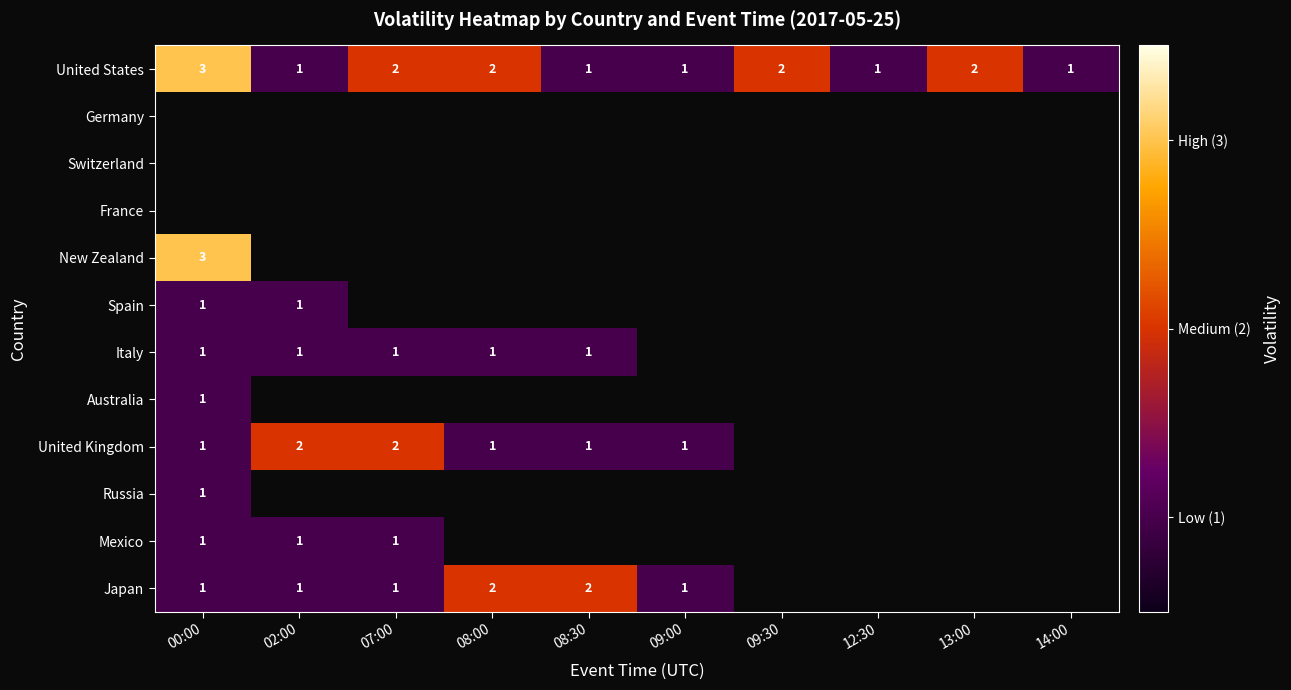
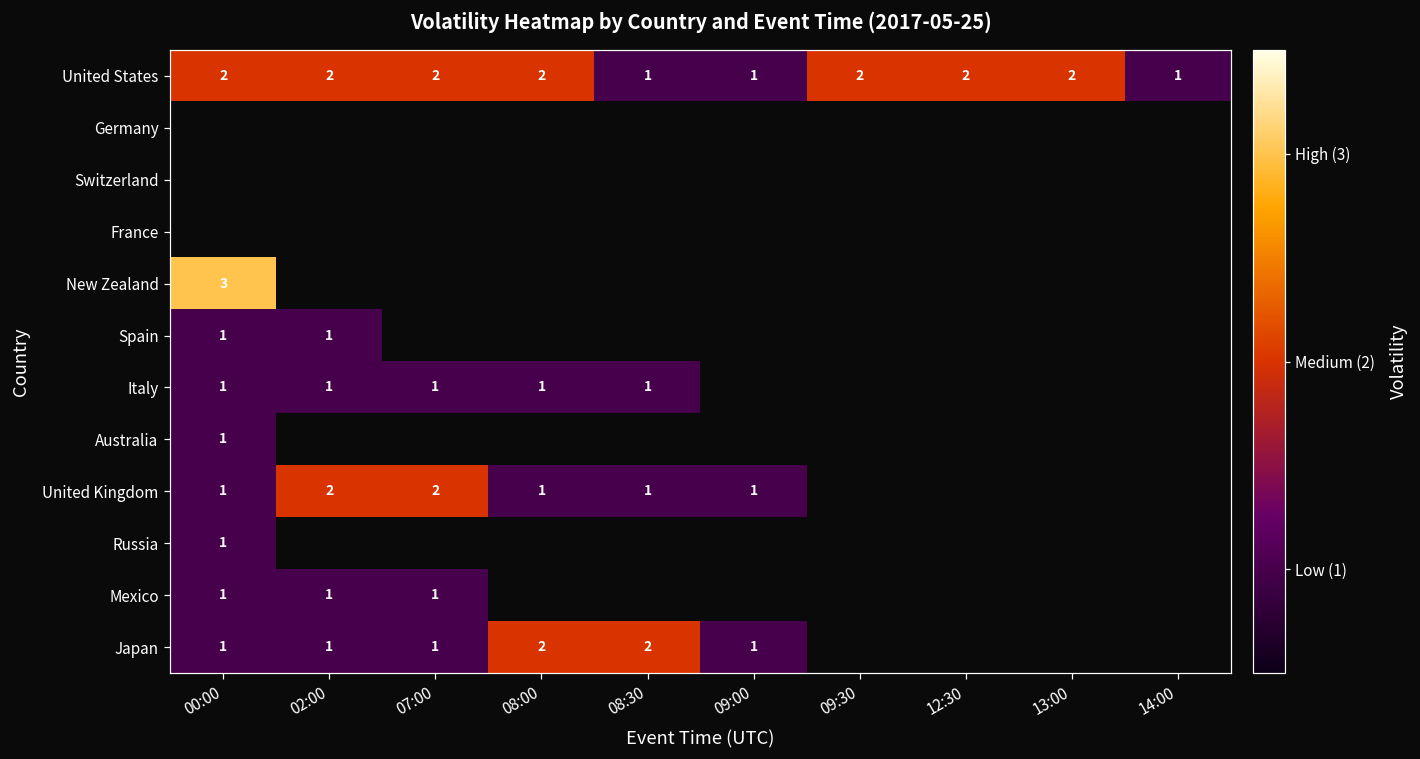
United States, 00:00: 3 -> 2
United States, 02:00: 1 -> 2
United States, 12:30: 1 -> 2
